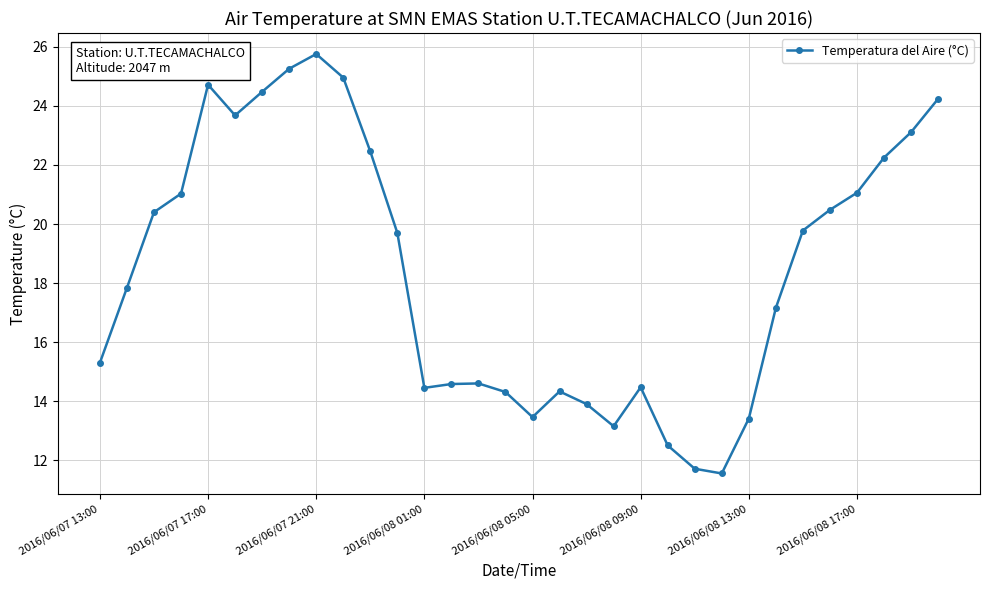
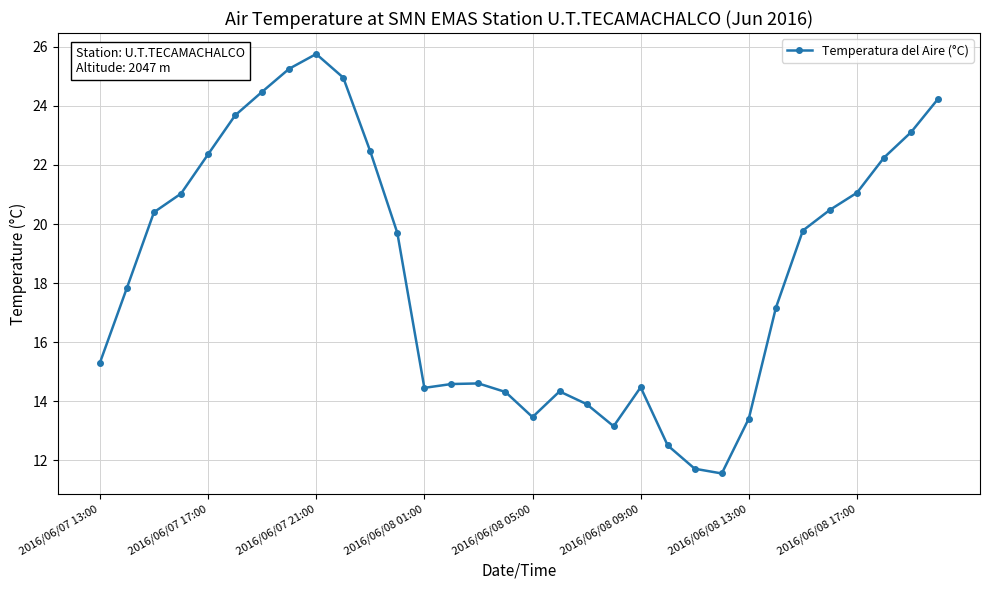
2016/06/07 17:00: 24.7 -> 22.4
